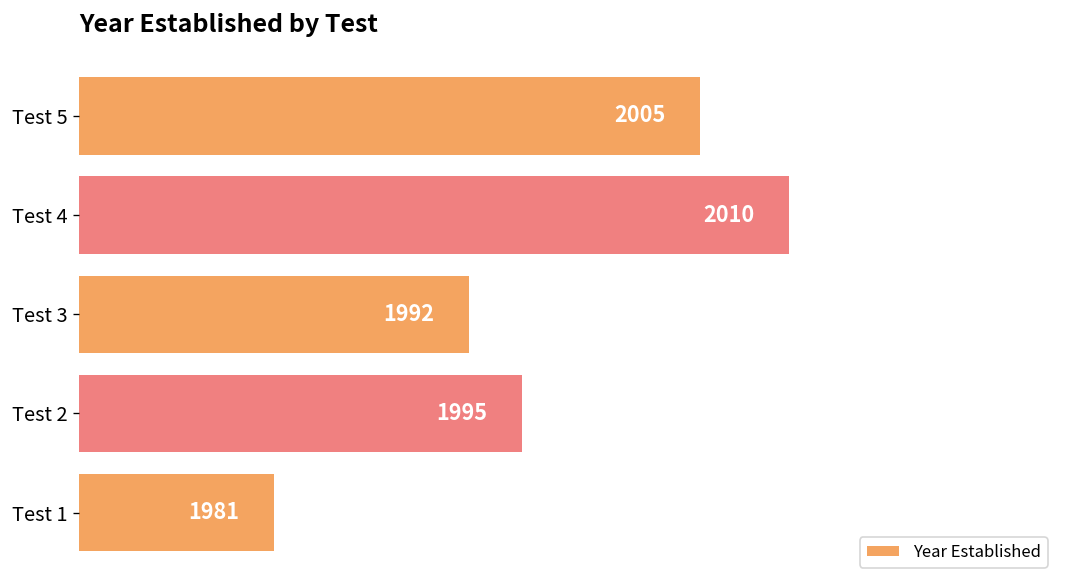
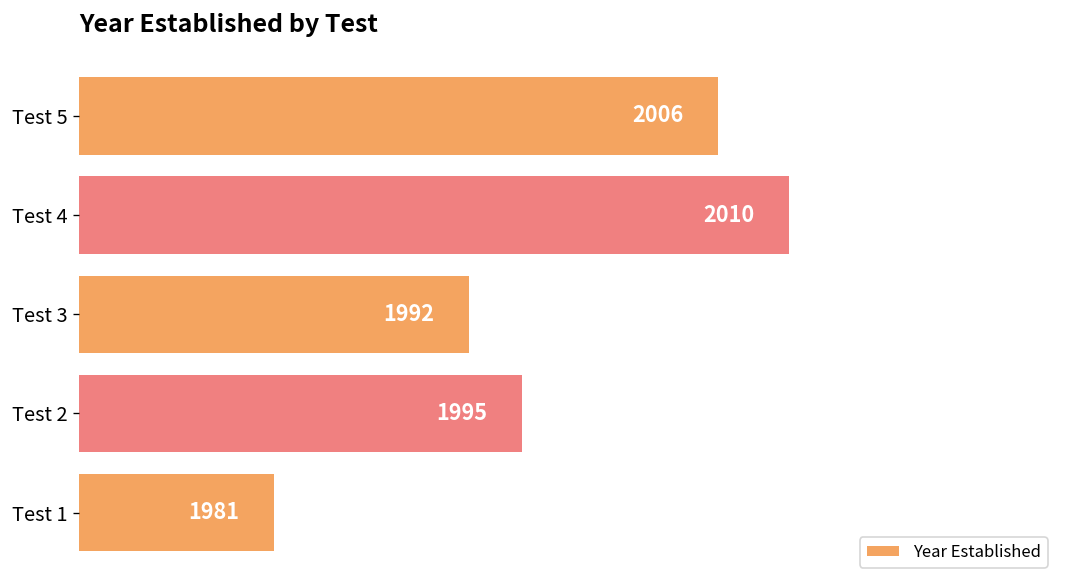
Test 5: 2005 -> 2006
